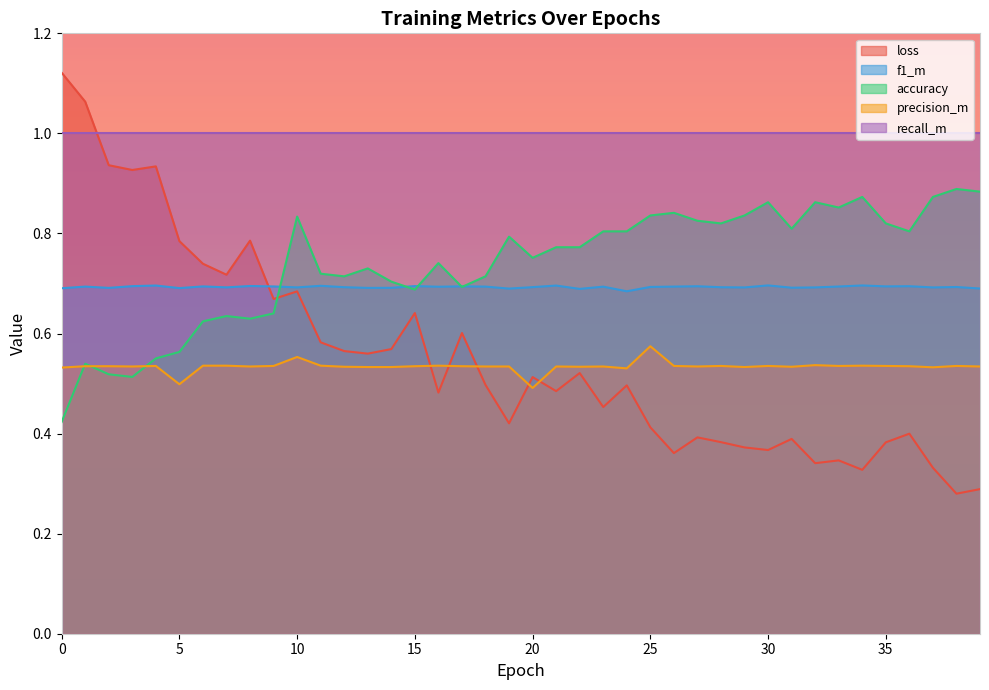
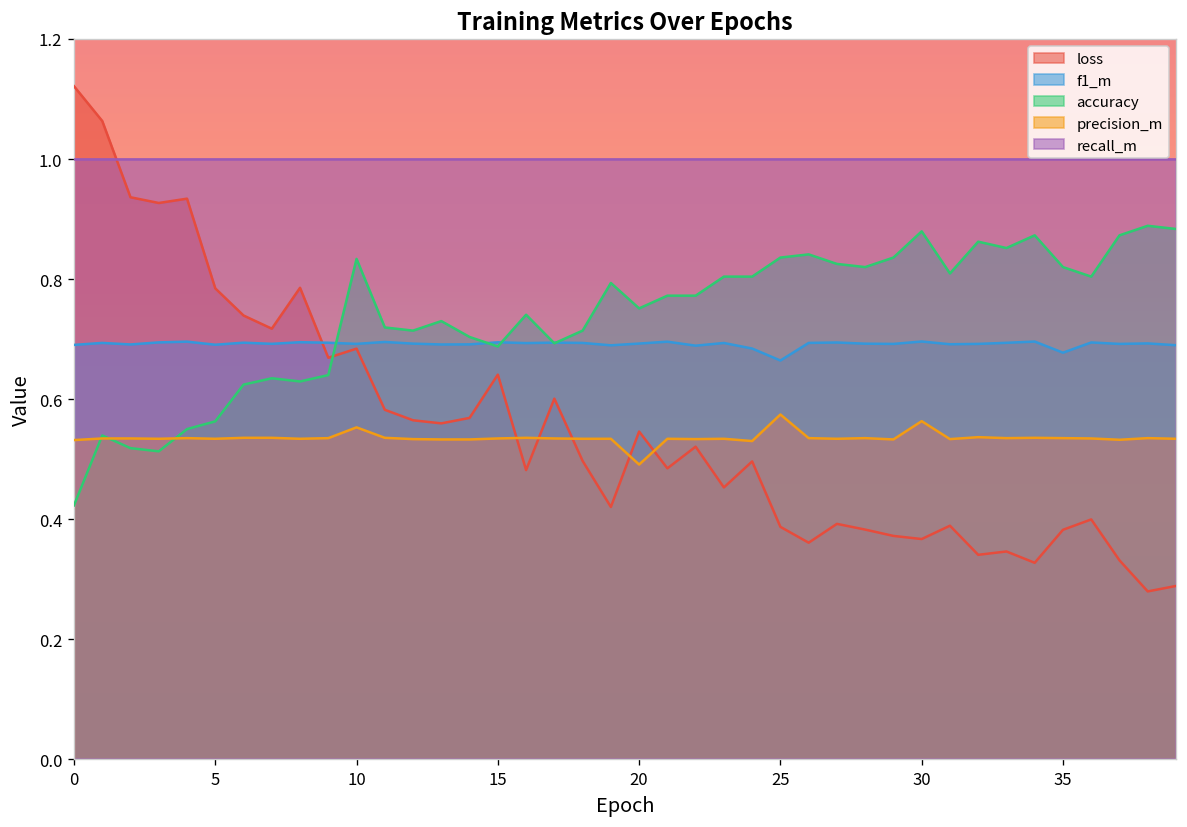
precision_m, 5: 0.50 -> 0.53
loss, 20: 0.51 -> 0.55
loss, 25: 0.41 -> 0.39
f1_m, 25: 0.69 -> 0.66
accuracy, 30: 0.86 -> 0.88
precision_m, 30: 0.54 -> 0.56
f1_m, 35: 0.69 -> 0.68
